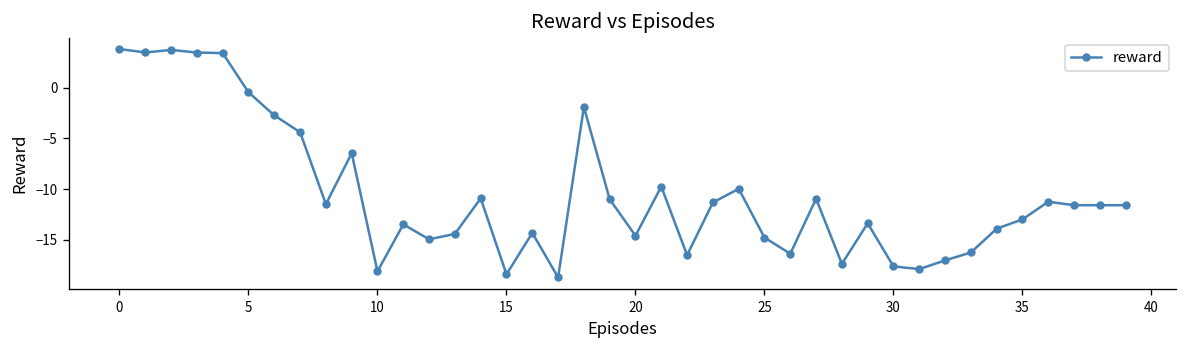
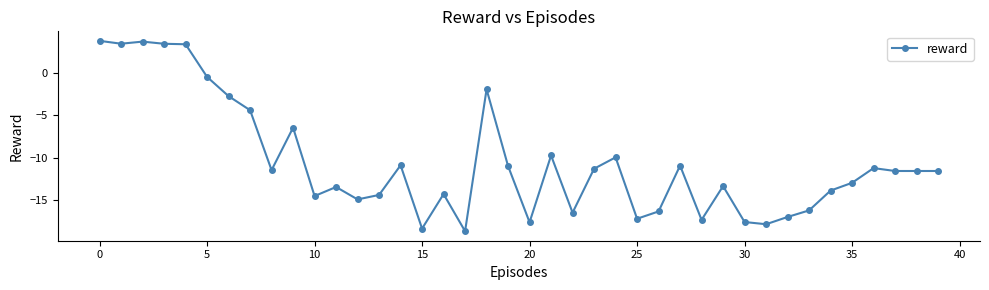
10: -18 -> -15
20: -15 -> -18
25: -15 -> -17
